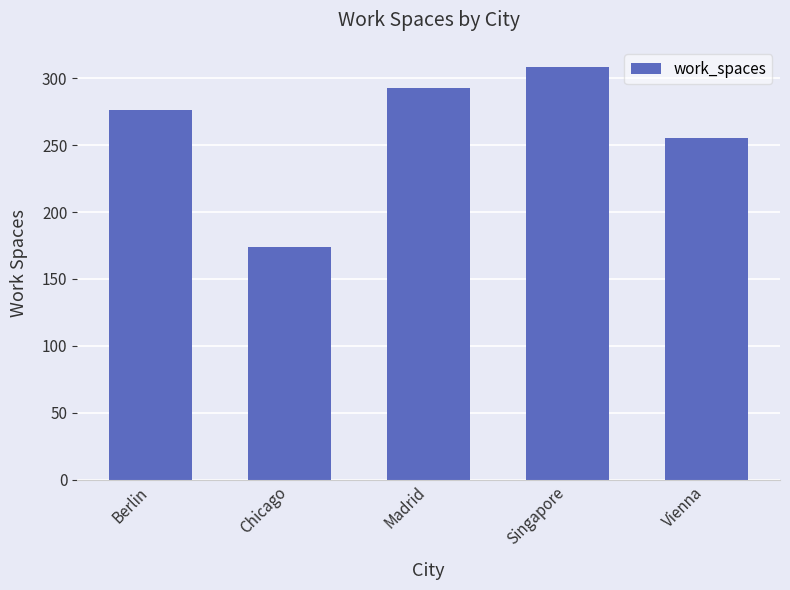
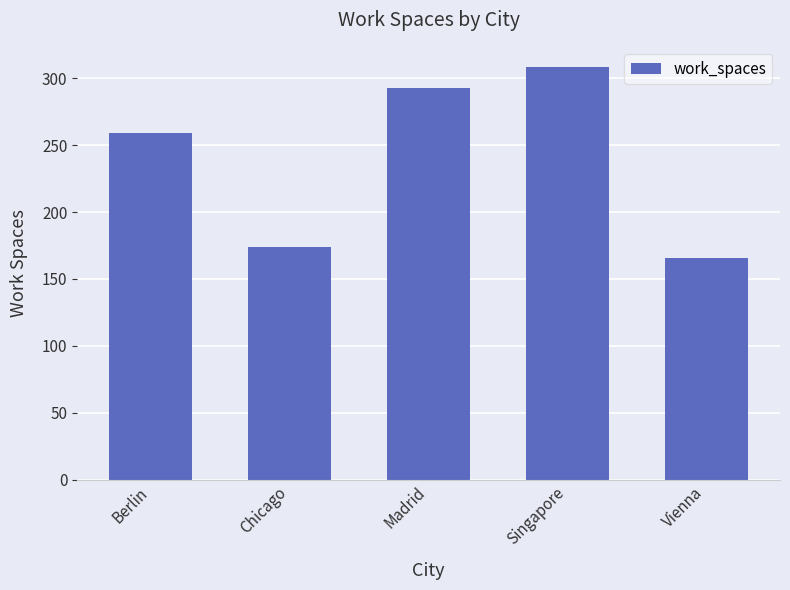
Berlin: 276 -> 259
Vienna: 255 -> 166
